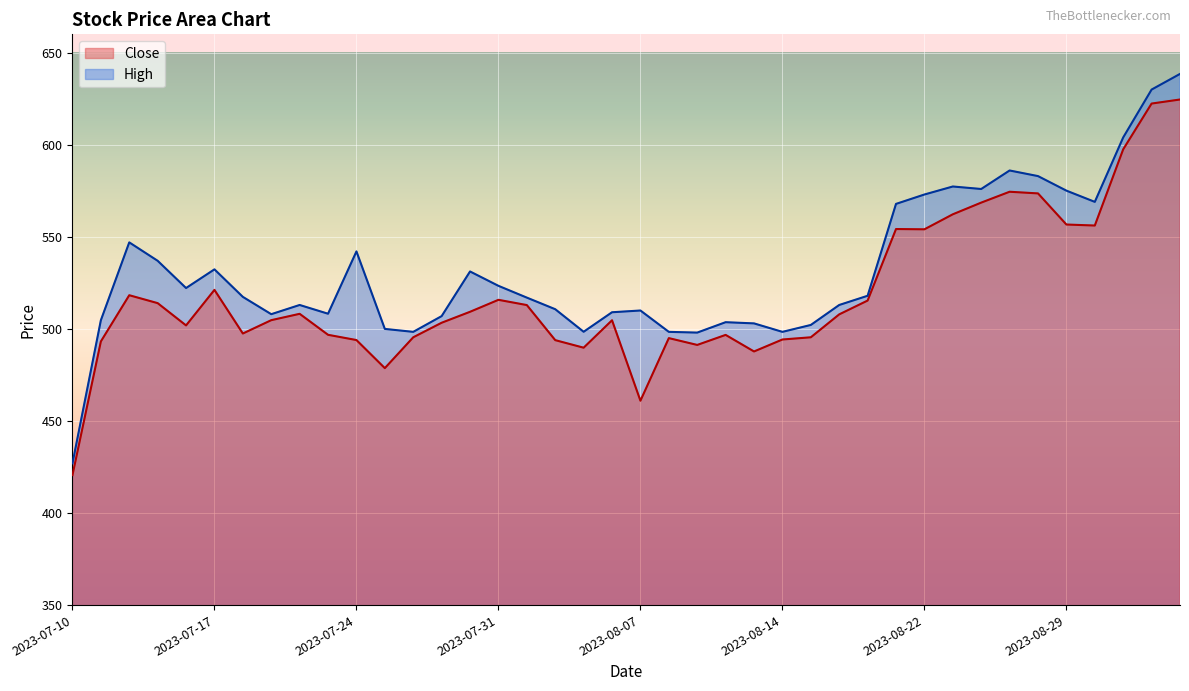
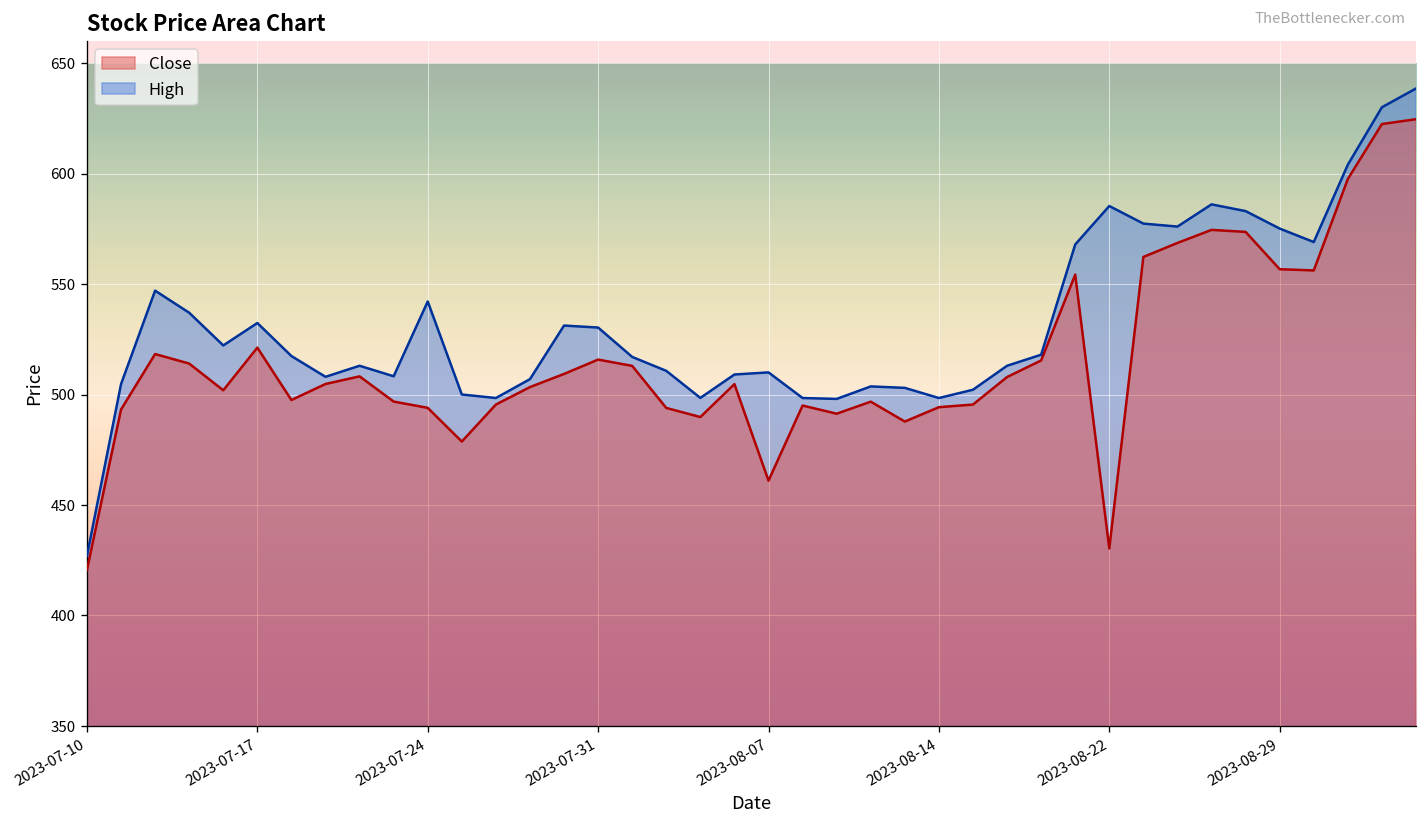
High, 2023-07-31: 523 -> 530
Close, 2023-08-22: 554 -> 430
High, 2023-08-22: 573 -> 585
